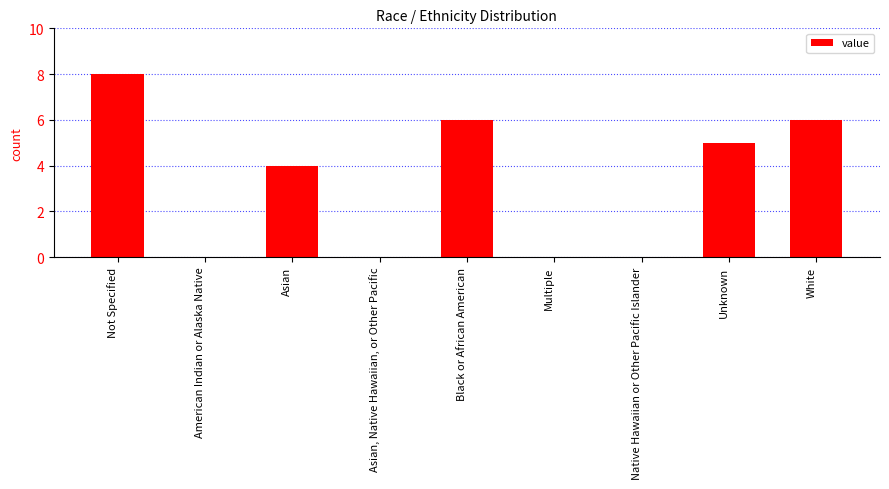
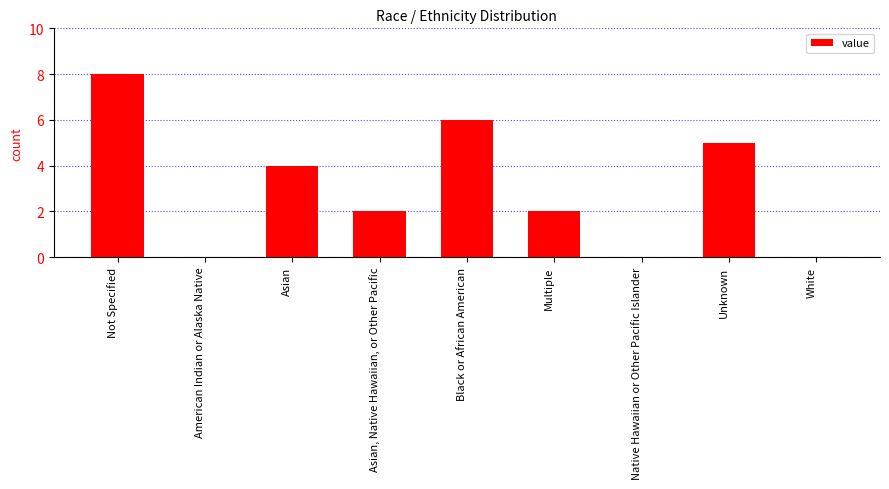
Asian, Native Hawaiian, or Other Pacific: 0 -> 2
Multiple: 0 -> 2
White: 6 -> 0
